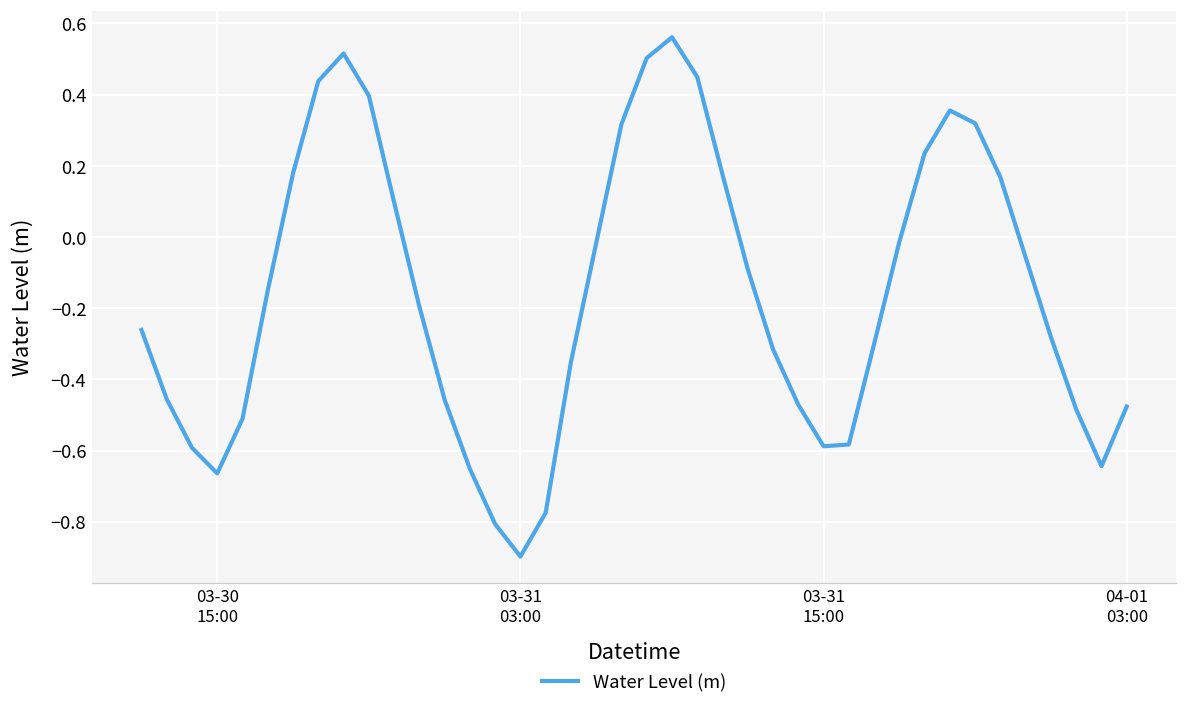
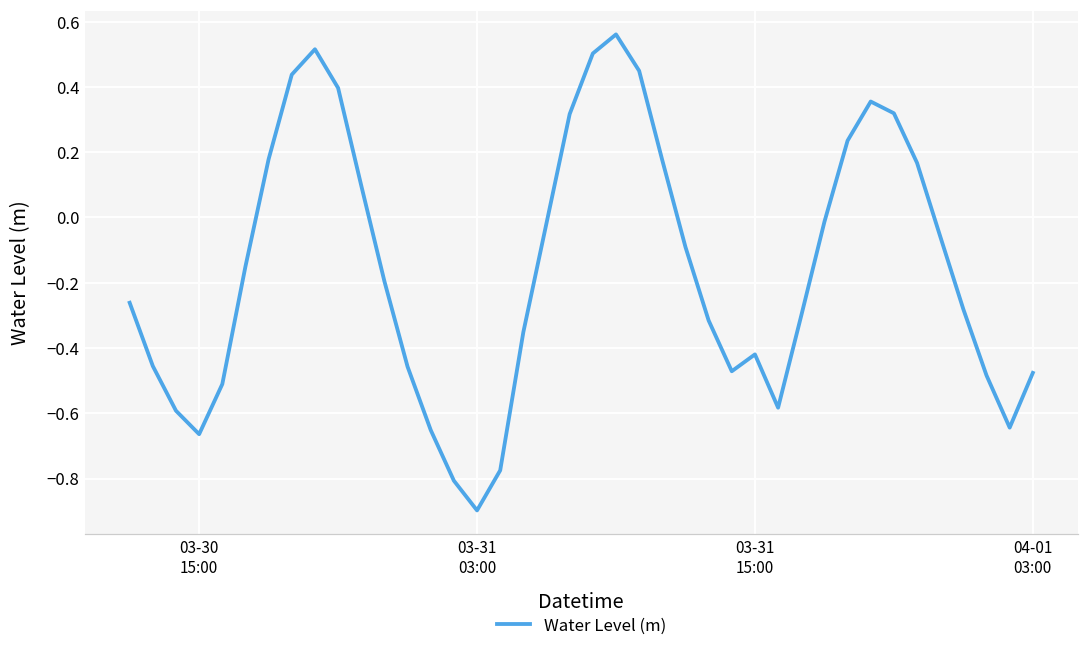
03-31 15:00: -0.59 -> -0.42
